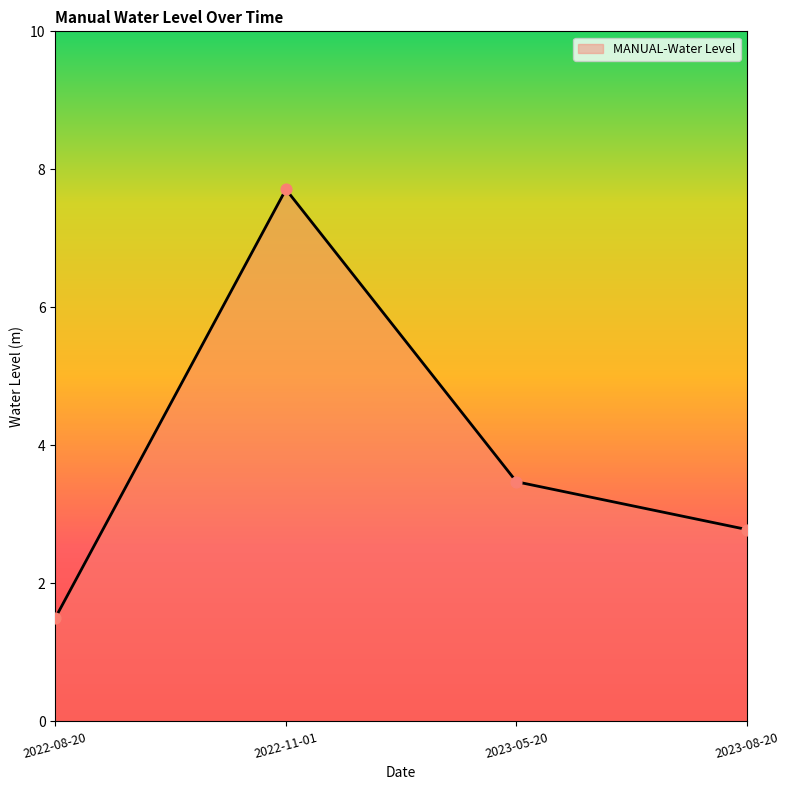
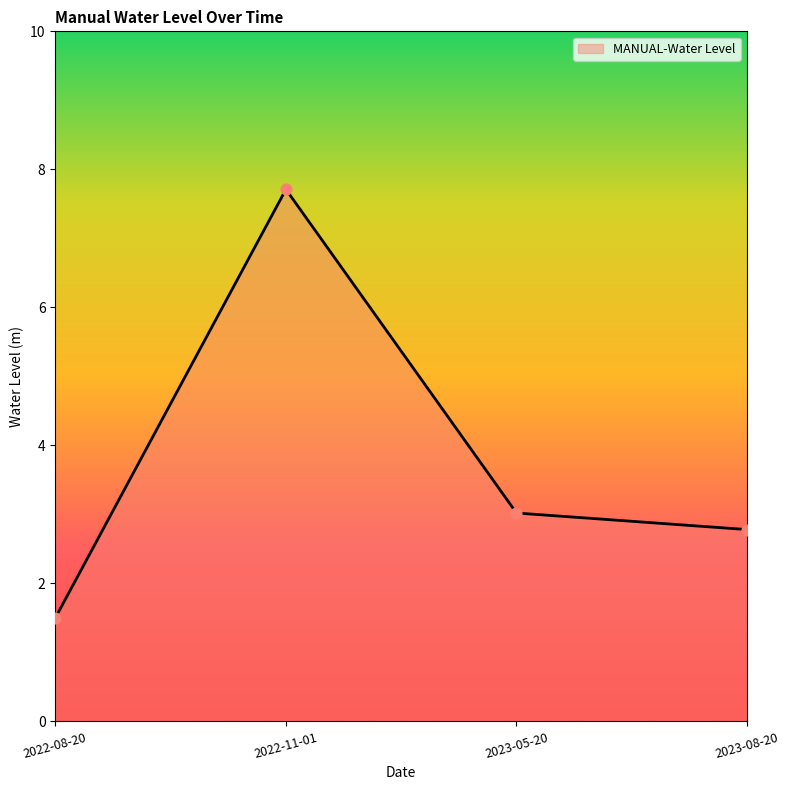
2023-05-20: 3.5 -> 3.0
